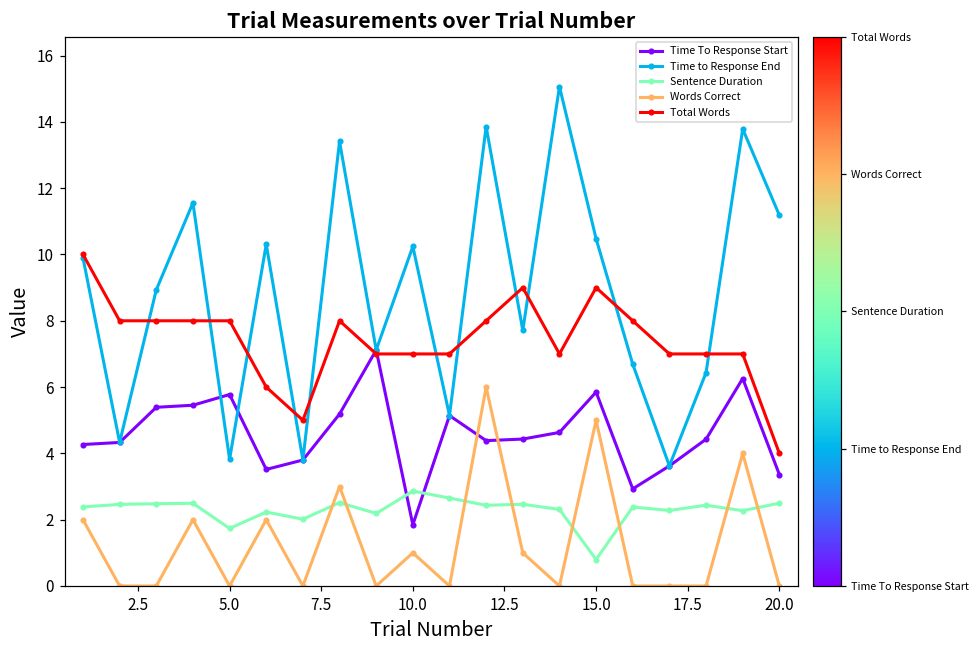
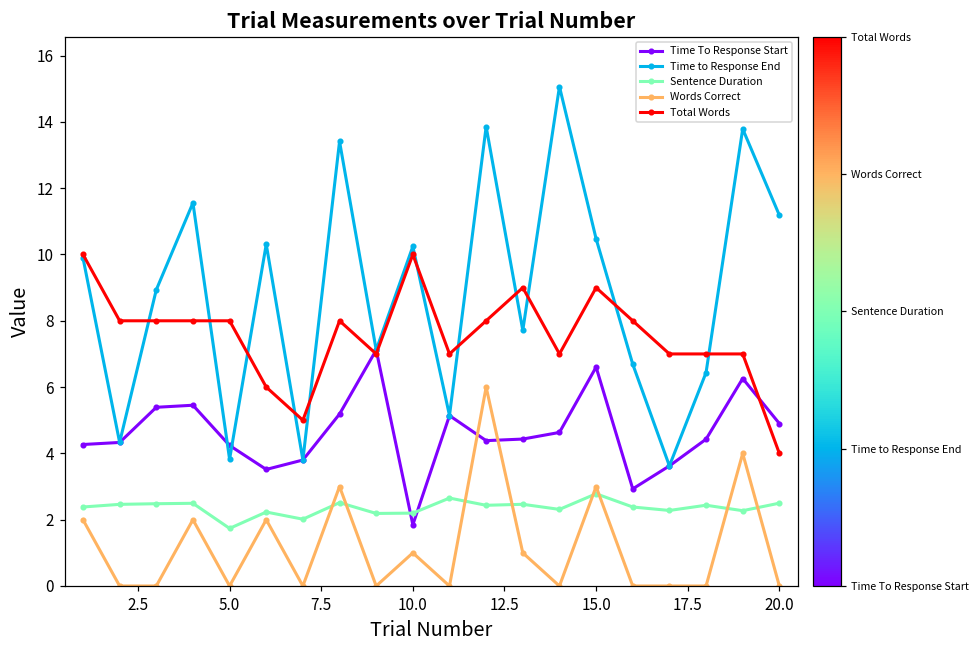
Time To Response Start, 5.0: 5.8 -> 4.2
Sentence Duration, 10.0: 2.9 -> 2.2
Total Words, 10.0: 7 -> 10
Time To Response Start, 15.0: 5.9 -> 6.6
Sentence Duration, 15.0: 0.8 -> 2.8
Words Correct, 15.0: 5 -> 3
Time To Response Start, 20.0: 3.4 -> 4.9
